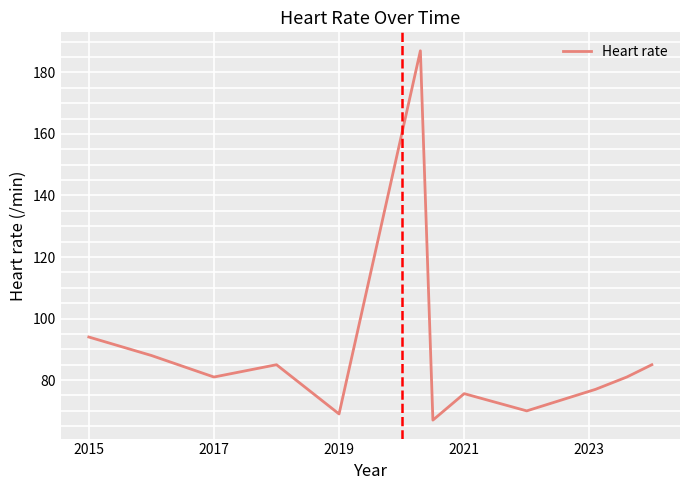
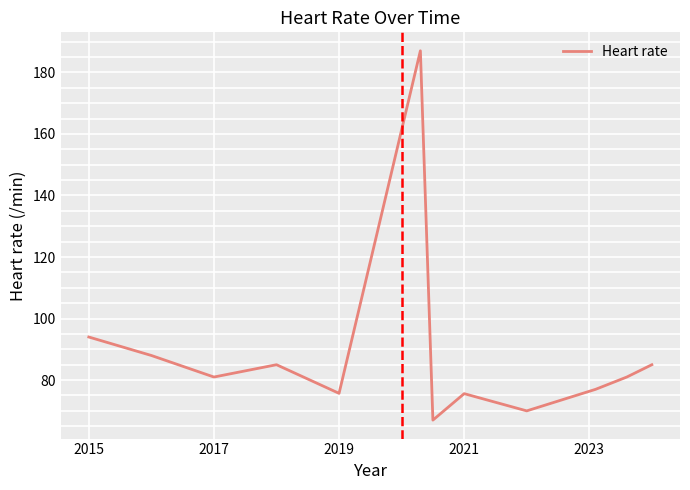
2019: 69 -> 76
